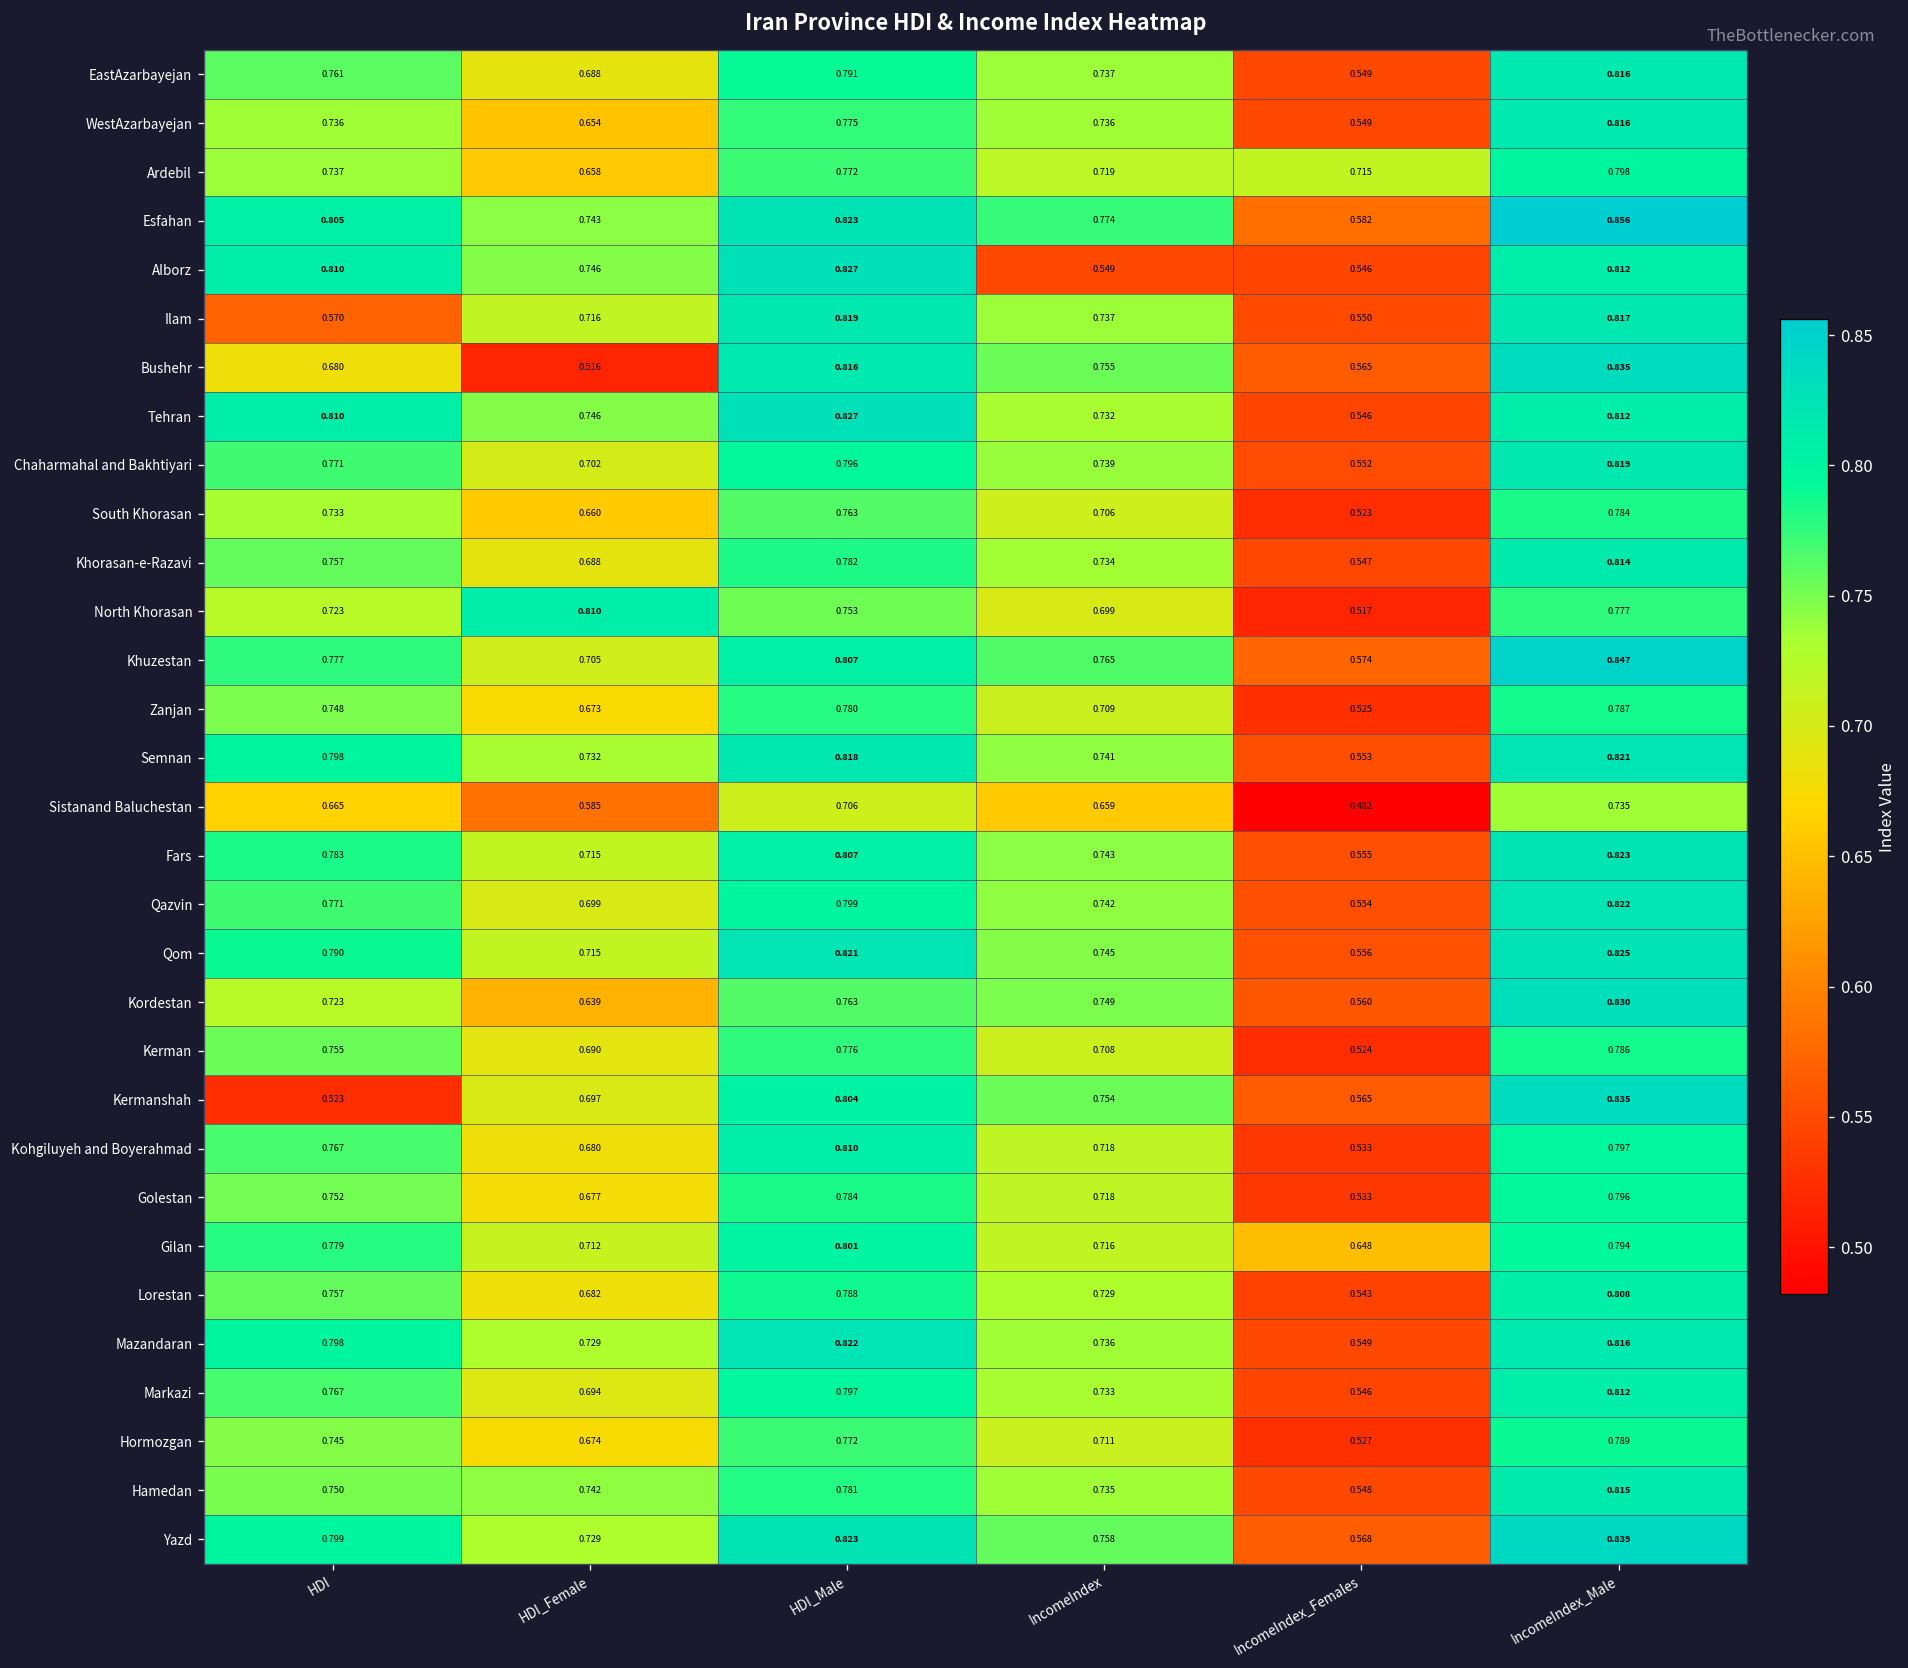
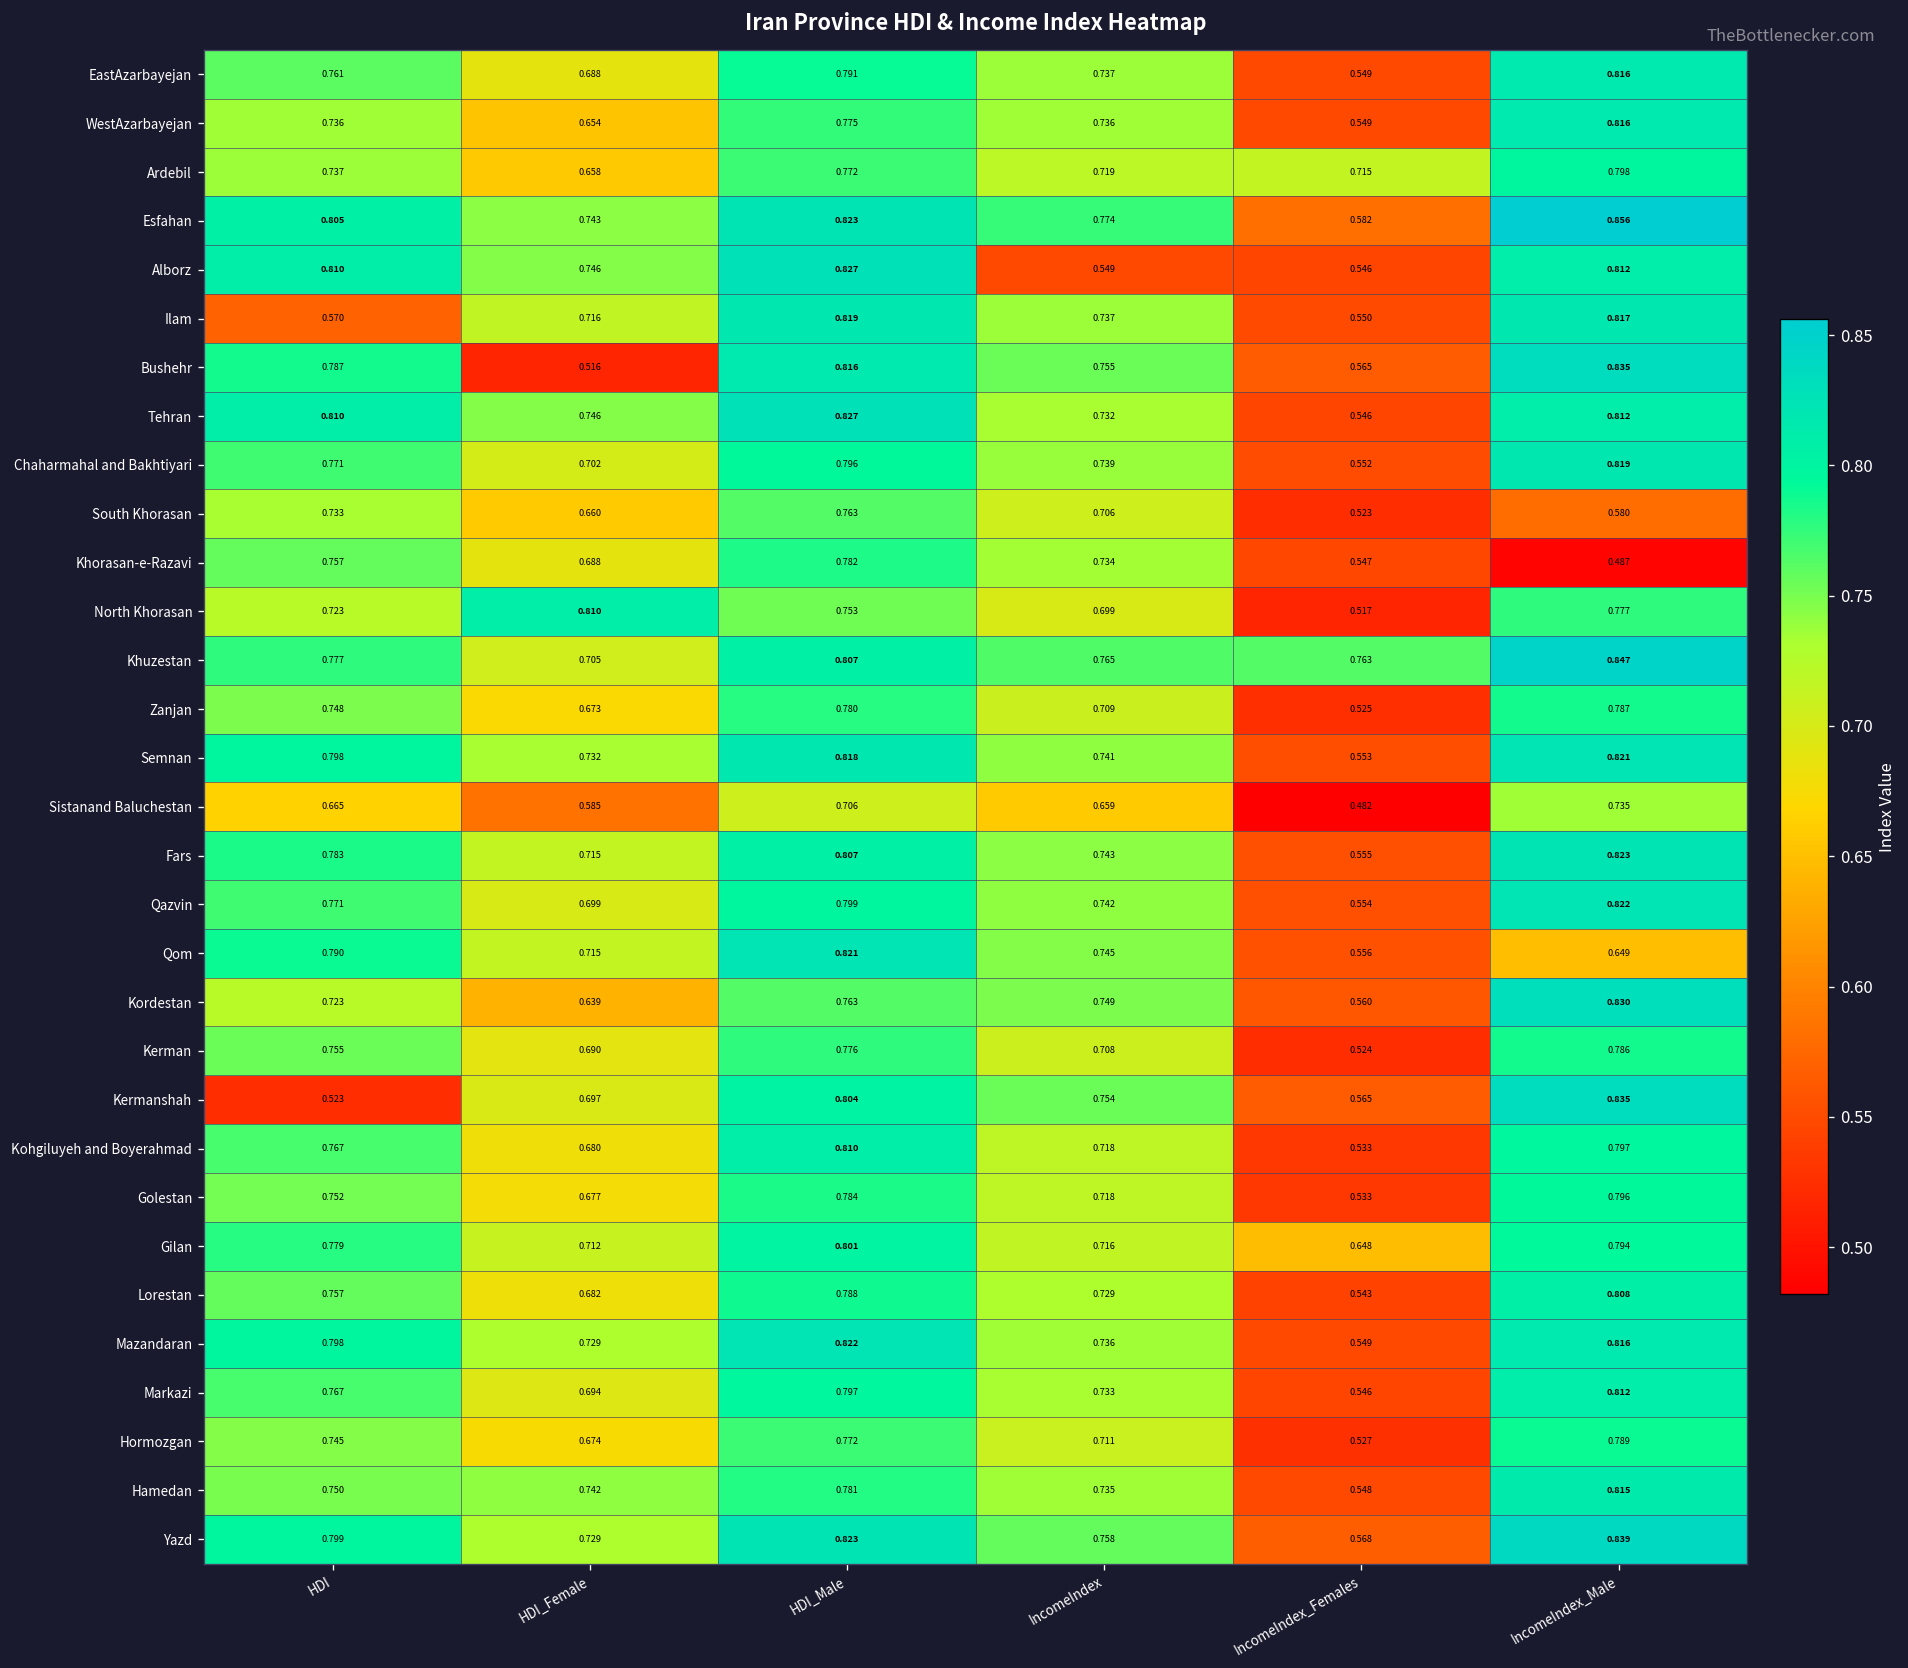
Bushehr, HDI: 0.680 -> 0.787
South Khorasan, IncomeIndex_Male: 0.784 -> 0.580
Khorasan-e-Razavi, IncomeIndex_Male: 0.814 -> 0.487
Khuzestan, IncomeIndex_Females: 0.574 -> 0.763
Qom, IncomeIndex_Male: 0.825 -> 0.649
